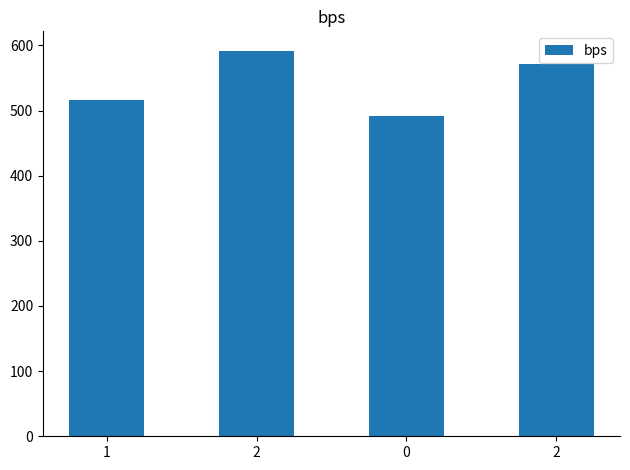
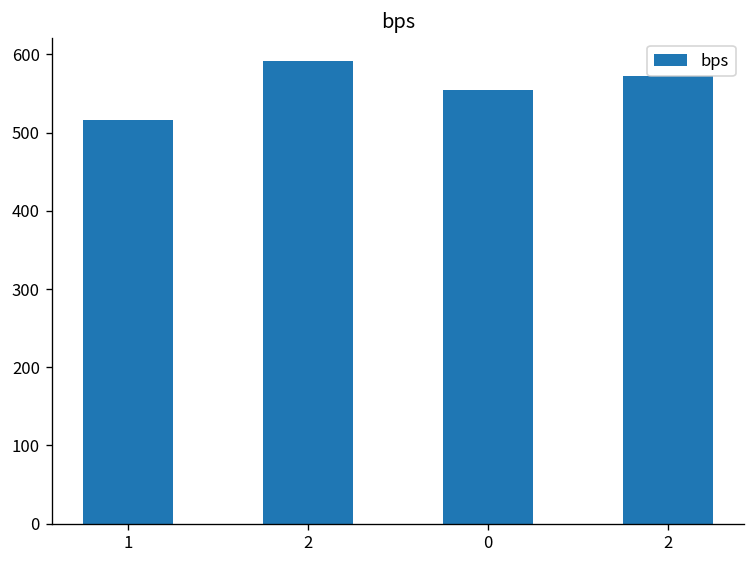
0: 490 -> 560
